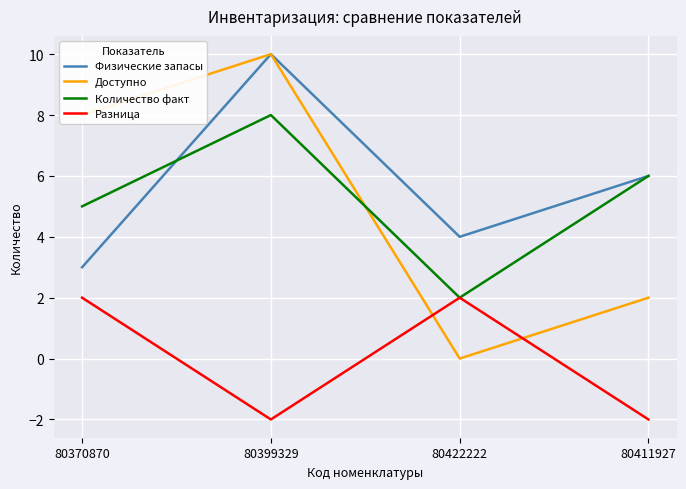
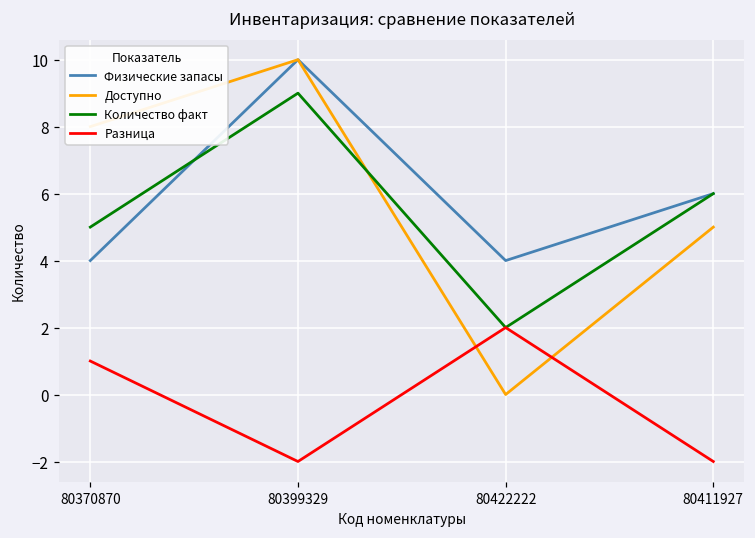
Физические запасы, 80370870: 3 -> 4
Разница, 80370870: 2 -> 1
Количество факт, 80399329: 8 -> 9
Доступно, 80411927: 2 -> 5
